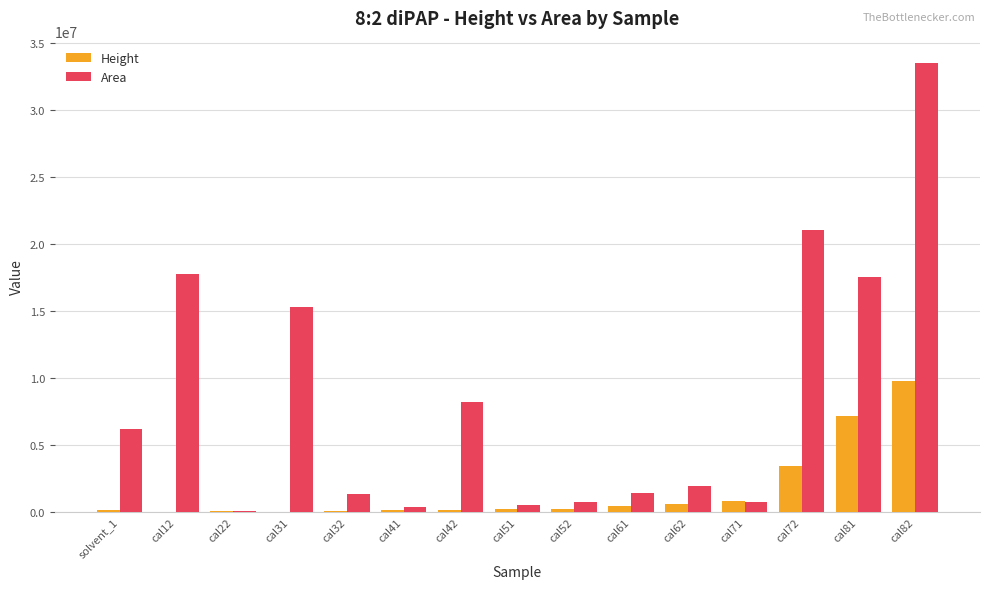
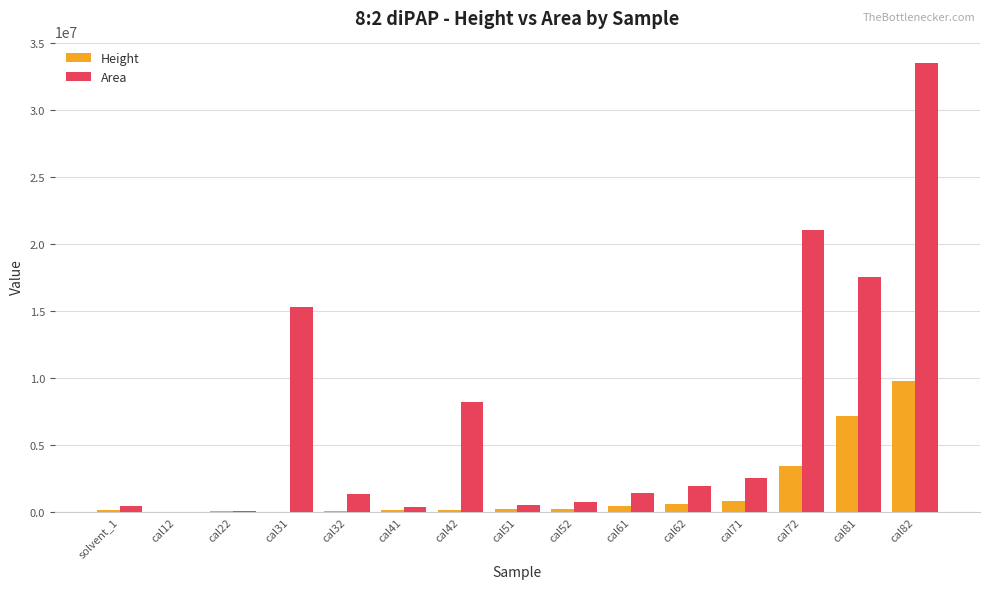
Area, solvent_1: 6200000 -> 400000
Area, cal12: 17700000 -> 0
Area, cal71: 700000 -> 2500000
